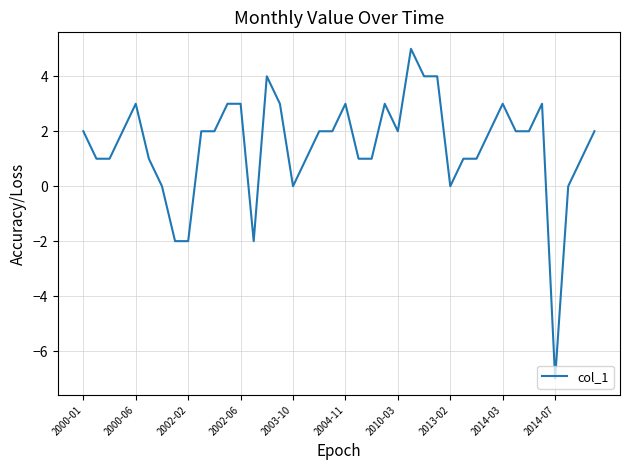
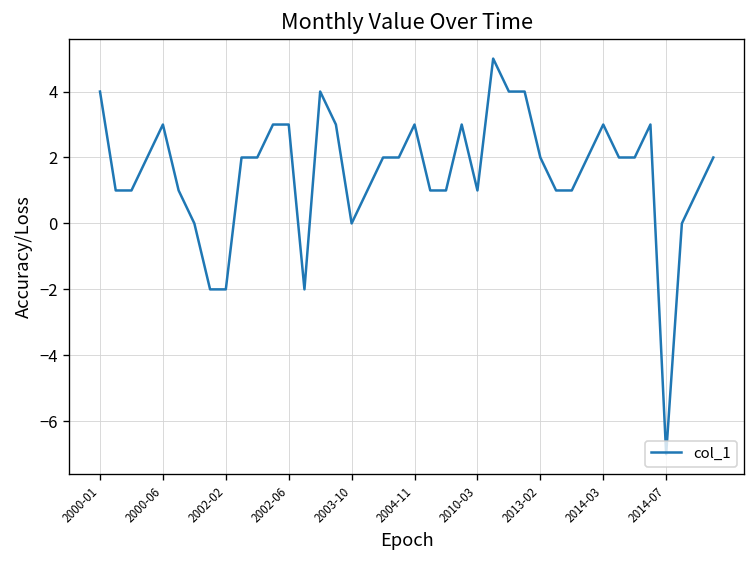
2000-01: 2 -> 4
2010-03: 2 -> 1
2013-02: 0 -> 2
